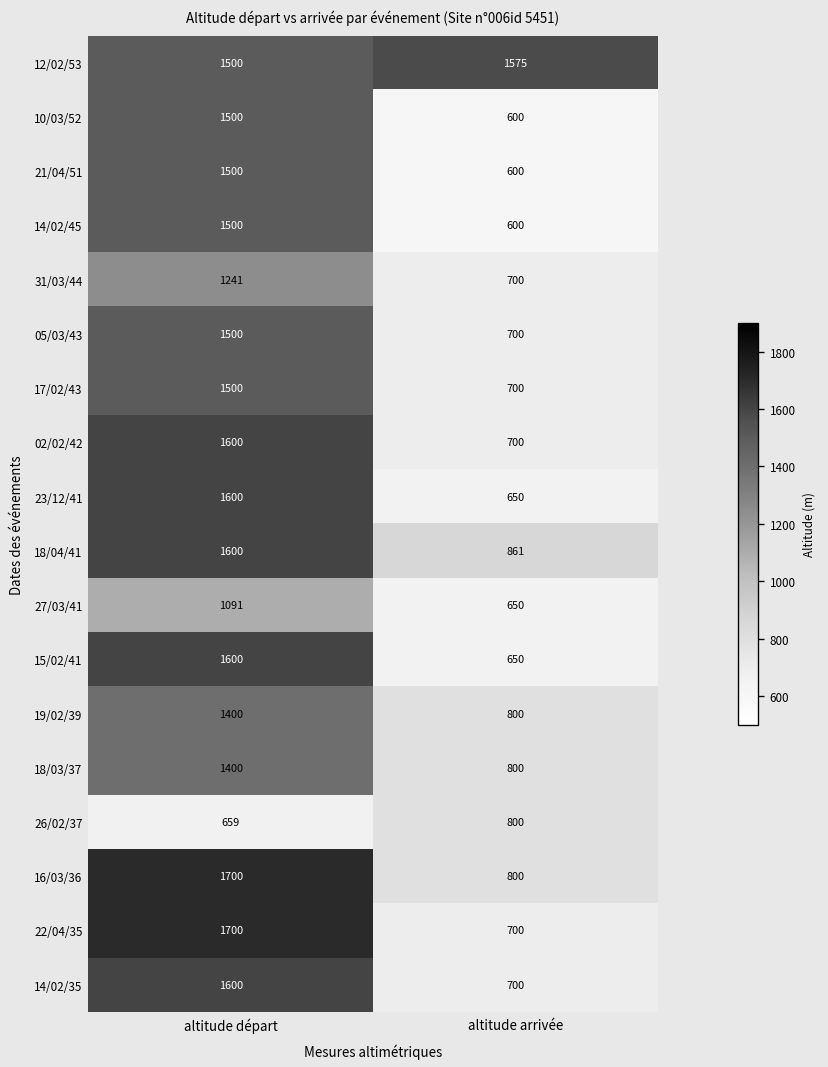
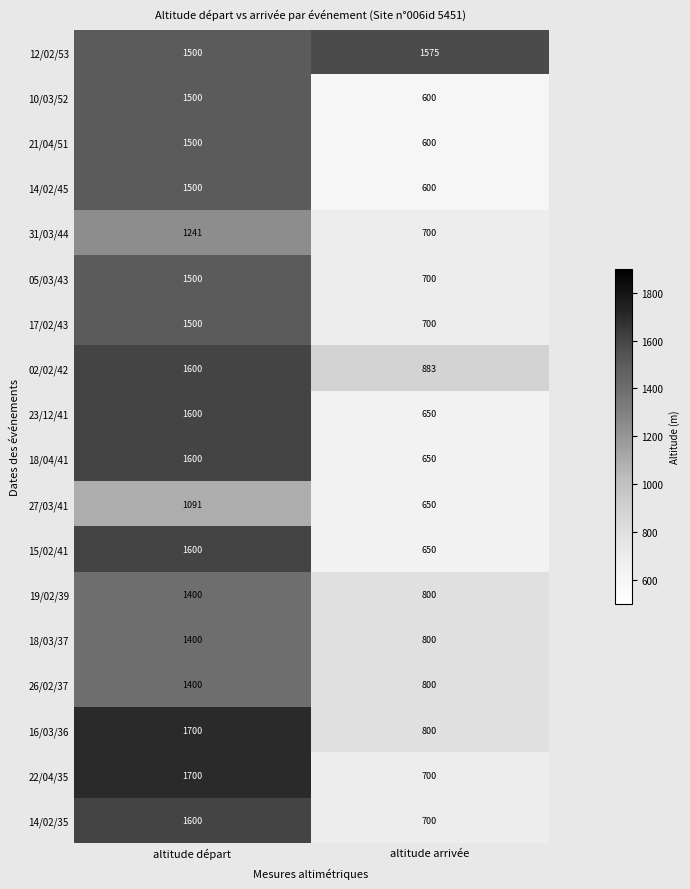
02/02/42, altitude arrivée: 700 -> 883
18/04/41, altitude arrivée: 861 -> 650
26/02/37, altitude départ: 659 -> 1400
